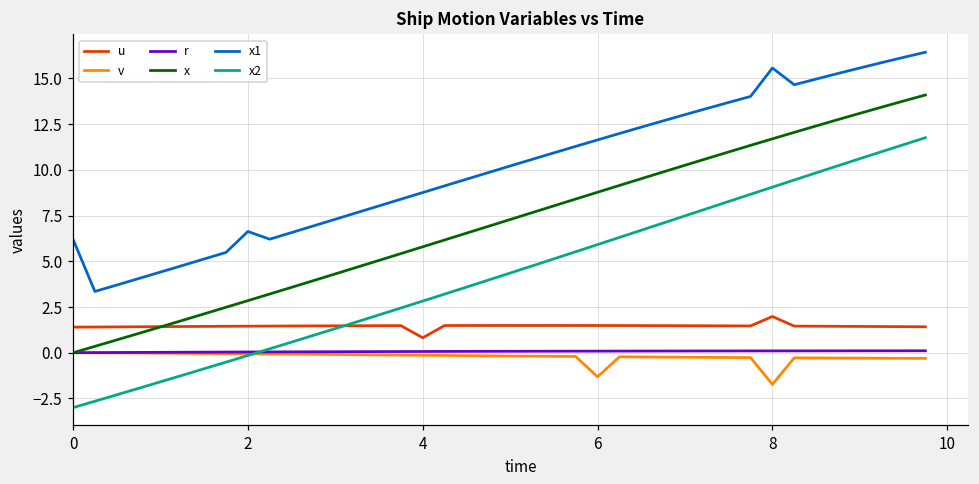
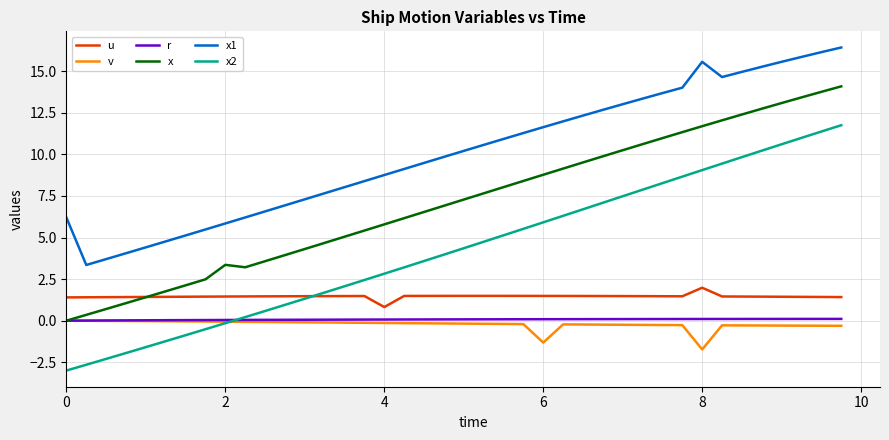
x, 2: 2.8 -> 3.4
x1, 2: 6.6 -> 5.8
